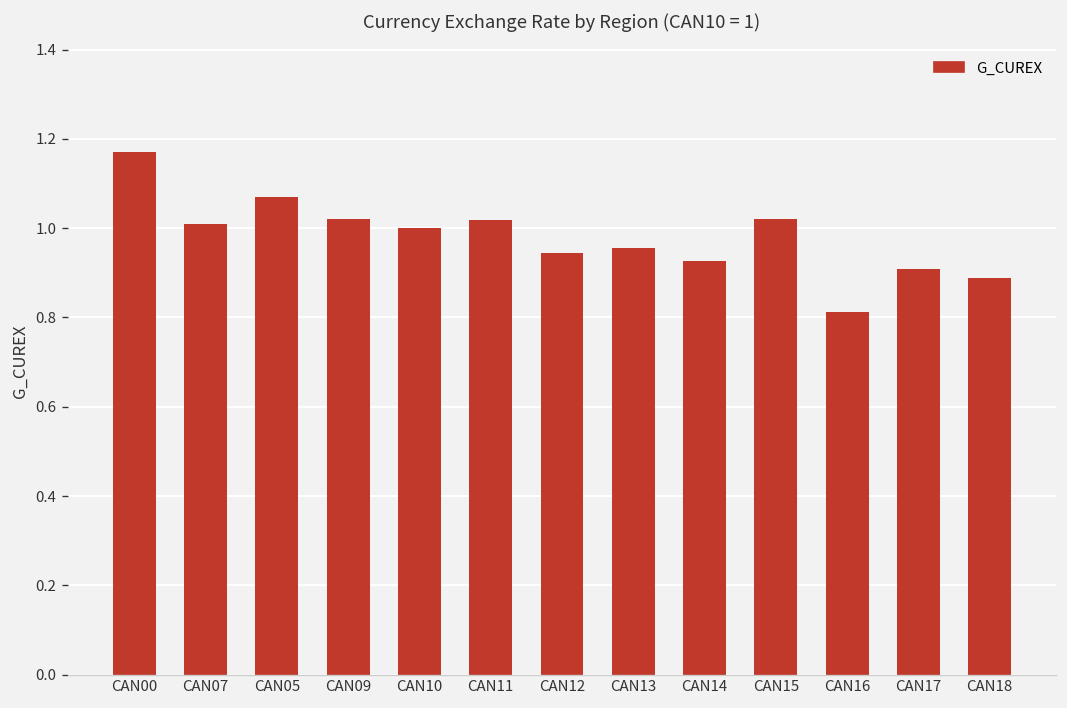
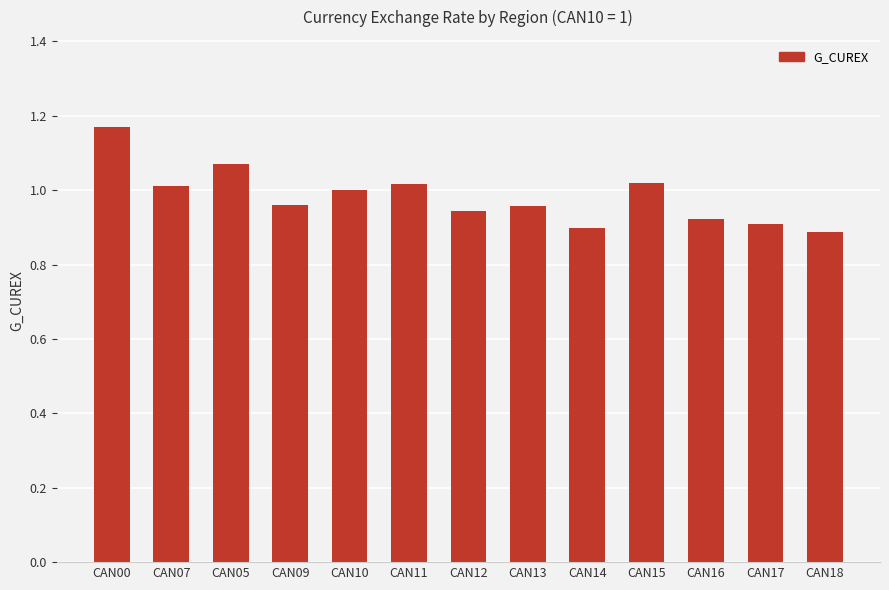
CAN09: 1.02 -> 0.96
CAN14: 0.93 -> 0.90
CAN16: 0.81 -> 0.92
